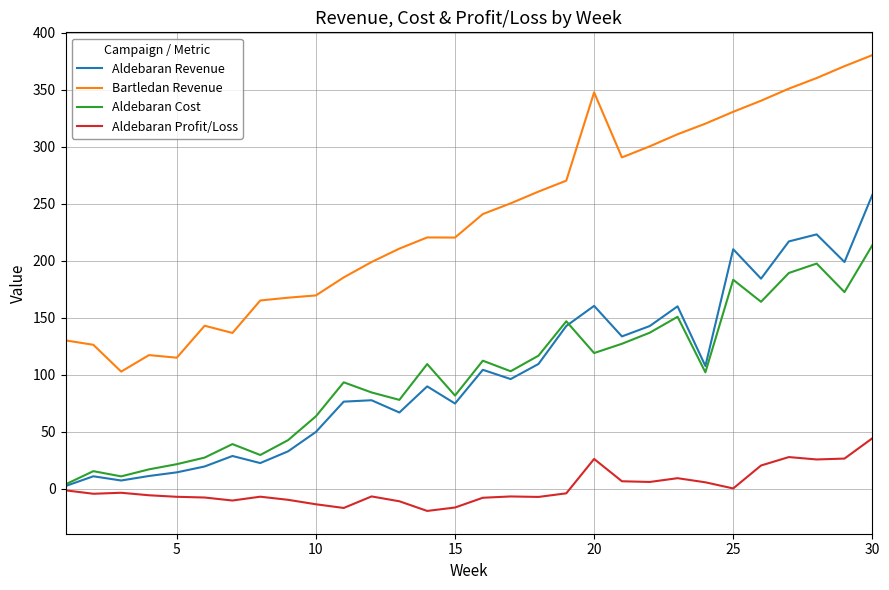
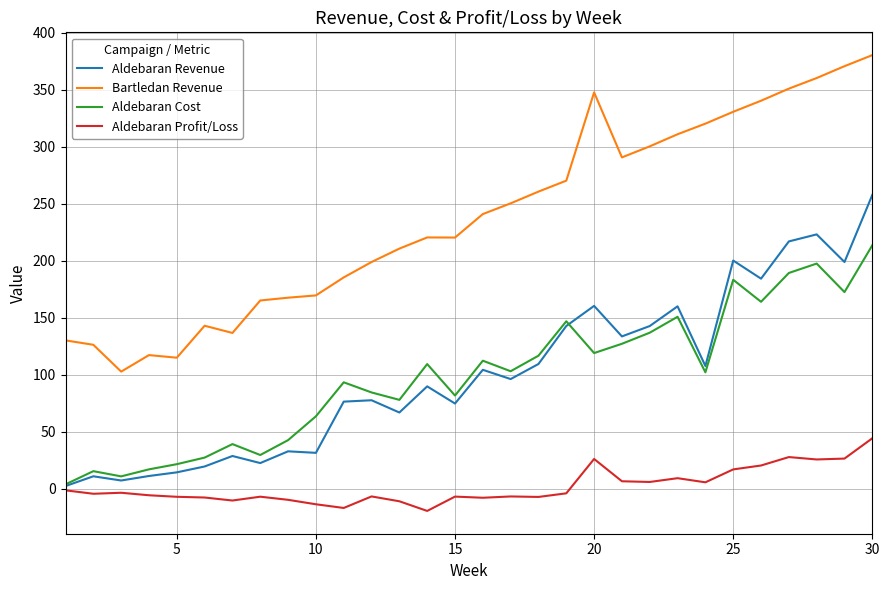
Aldebaran Revenue, 10: 50 -> 31
Aldebaran Profit/Loss, 15: -17 -> -7
Aldebaran Revenue, 25: 210 -> 200
Aldebaran Profit/Loss, 25: 0 -> 17
